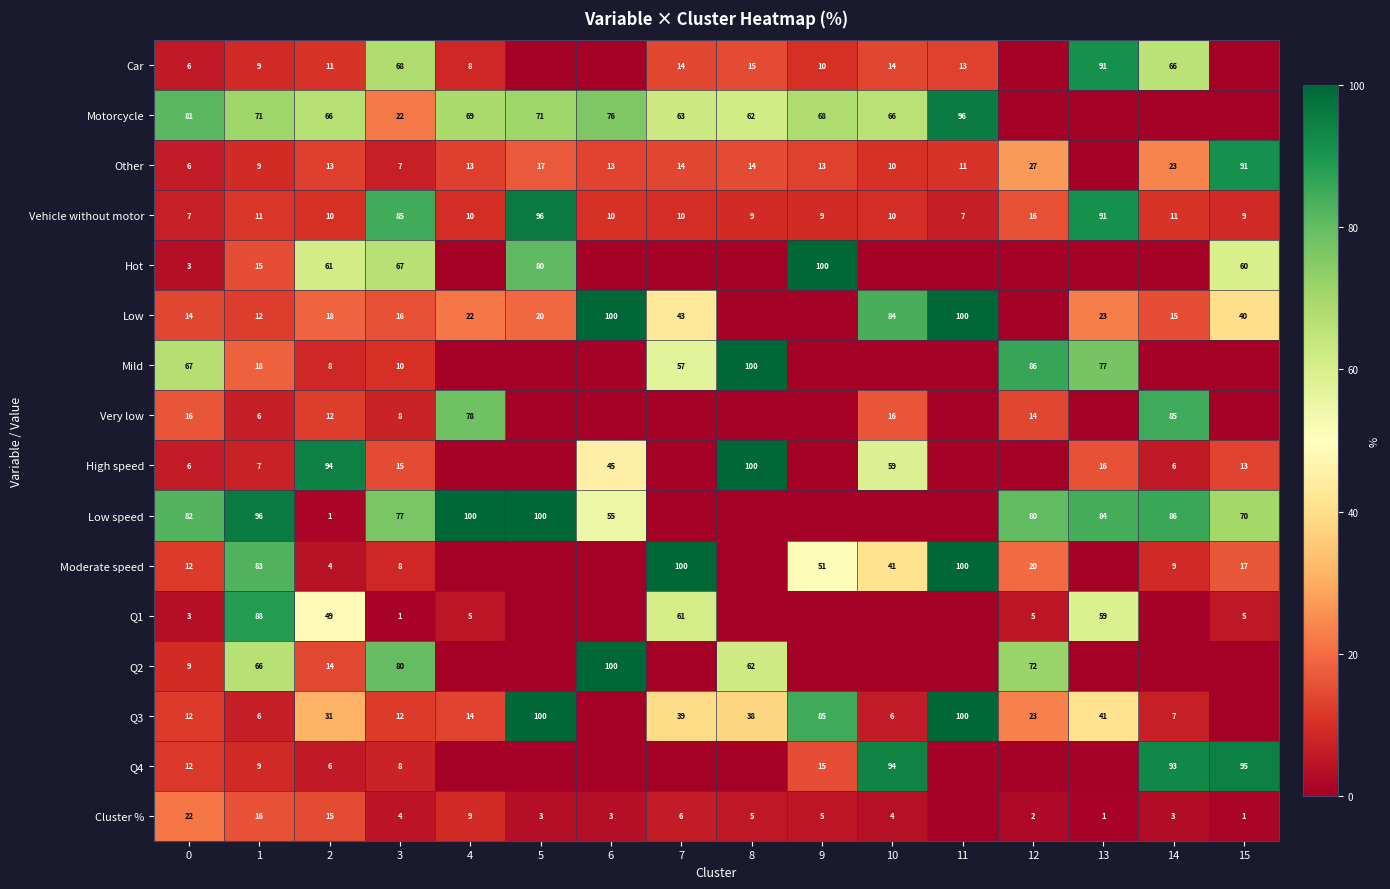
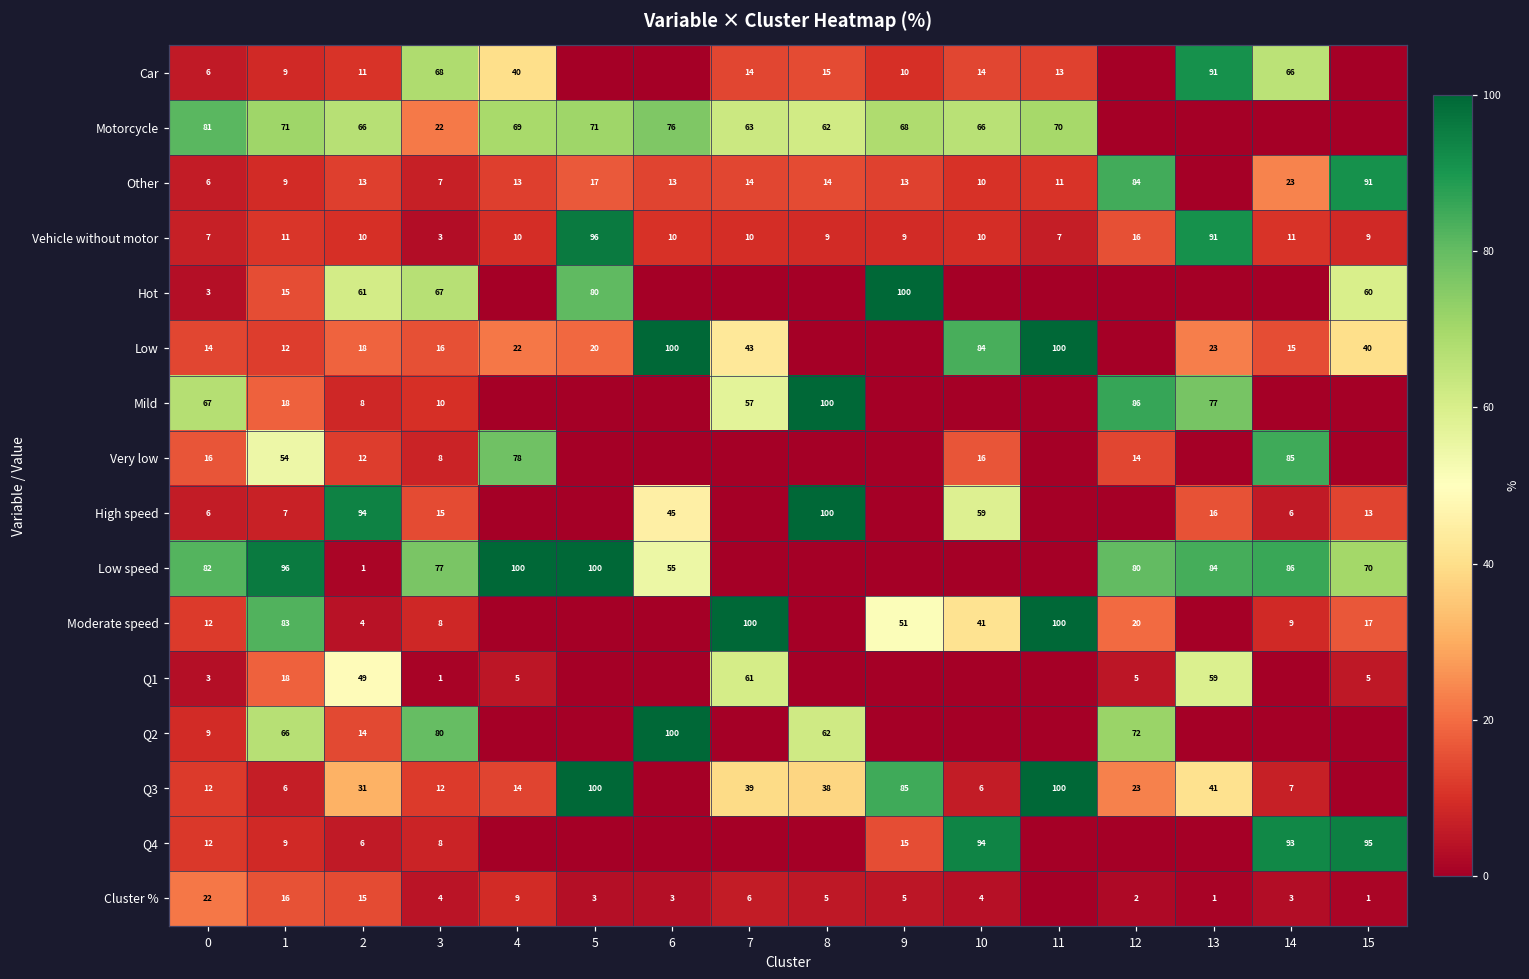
Car, 4: 8 -> 40
Motorcycle, 11: 96 -> 70
Other, 12: 27 -> 84
Vehicle without motor, 3: 85 -> 3
Very low, 1: 6 -> 54
Q1, 1: 88 -> 18
